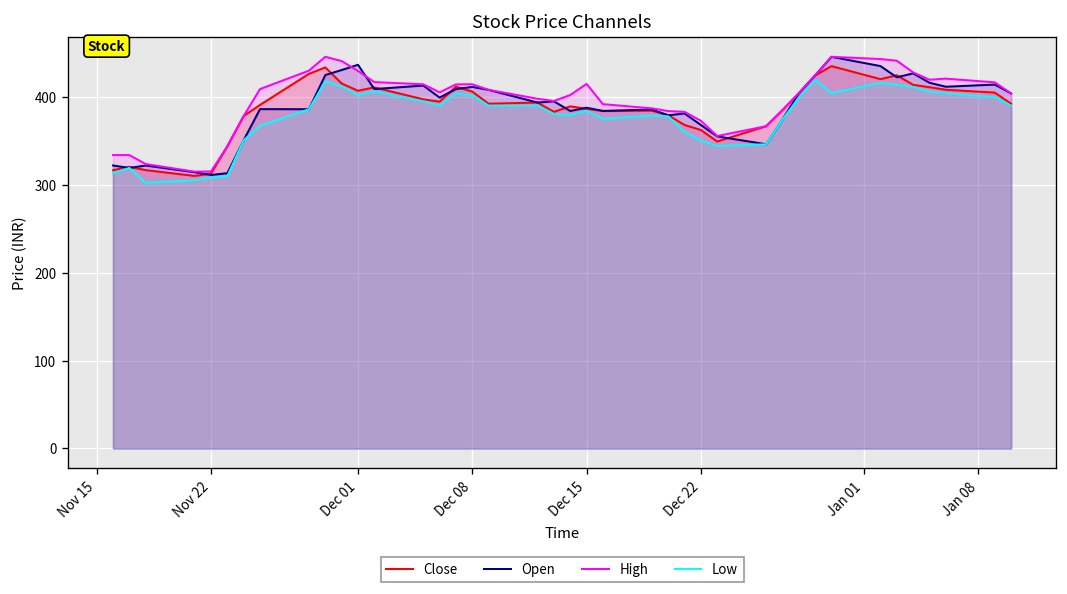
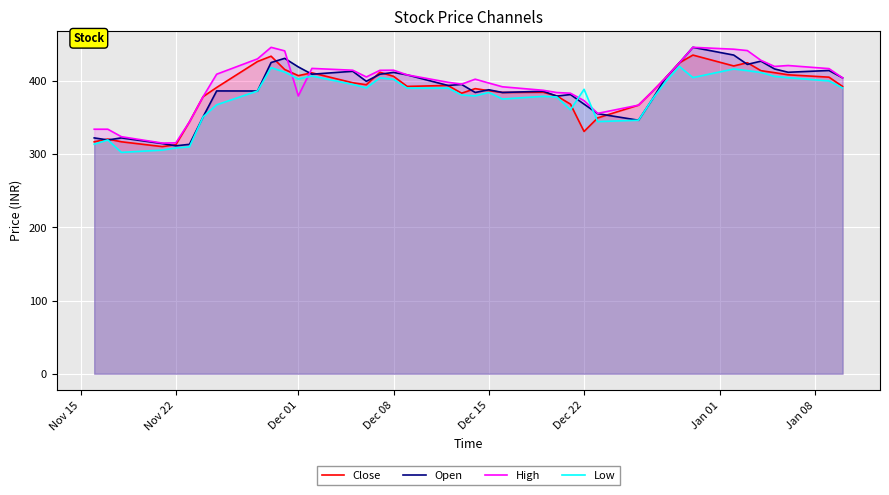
Open, Dec 01: 440 -> 420
High, Dec 01: 430 -> 380
High, Dec 15: 420 -> 400
Close, Dec 22: 360 -> 330
Low, Dec 22: 350 -> 390
